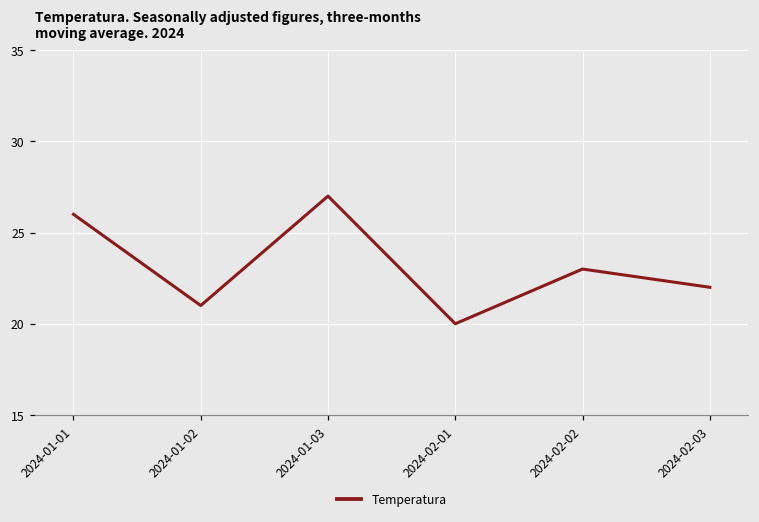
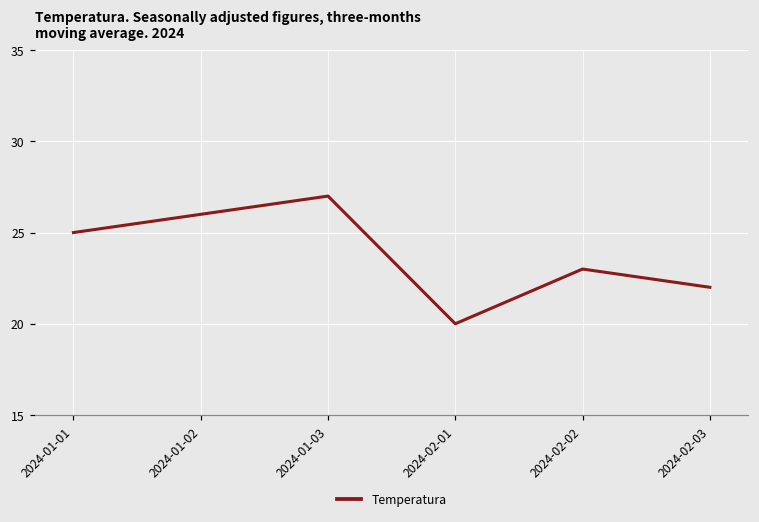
2024-01-01: 26 -> 25
2024-01-02: 21 -> 26
